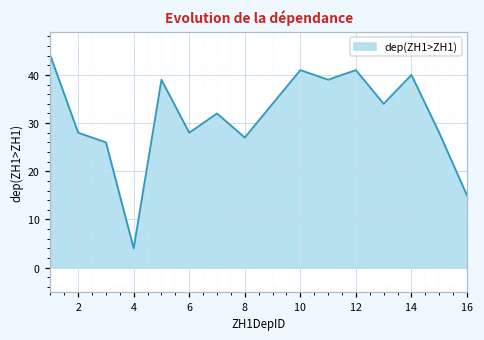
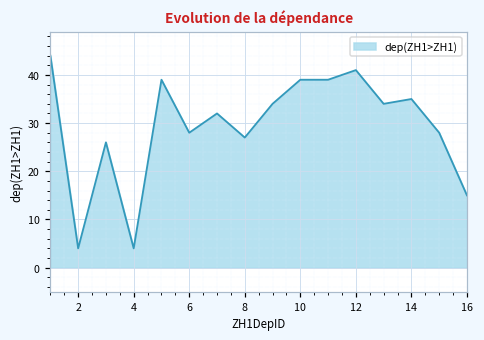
2: 28 -> 4
10: 41 -> 39
14: 40 -> 35
